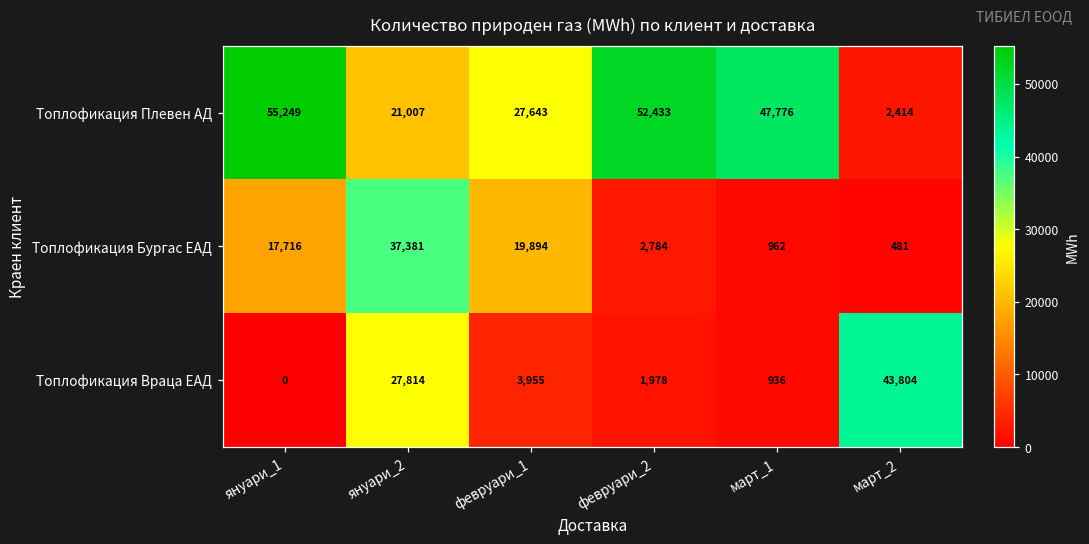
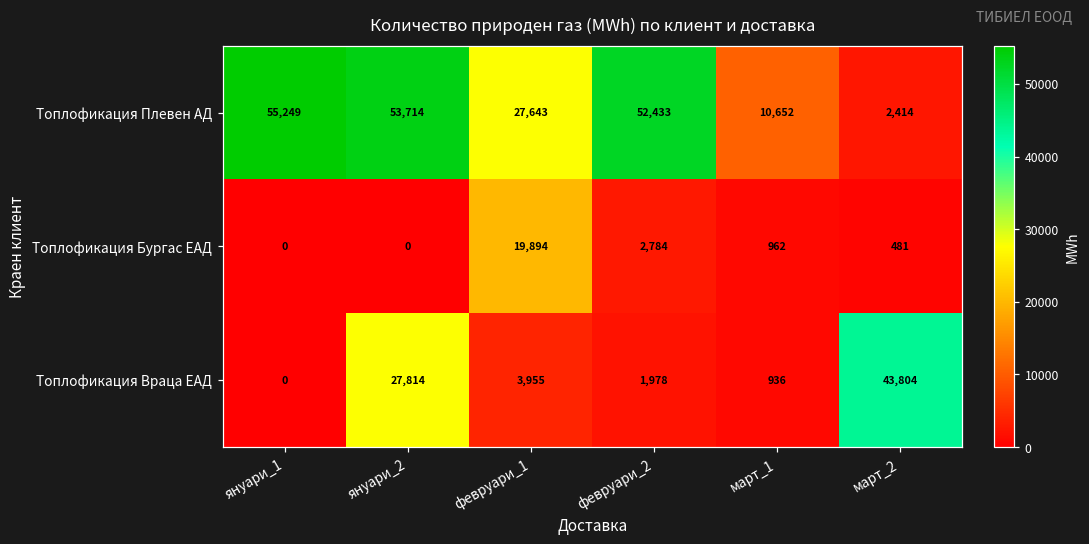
Топлофикация Плевен АД, януари_2: 21,007 -> 53,714
Топлофикация Плевен АД, март_1: 47,776 -> 10,652
Топлофикация Бургас ЕАД, януари_1: 17,716 -> 0
Топлофикация Бургас ЕАД, януари_2: 37,381 -> 0
